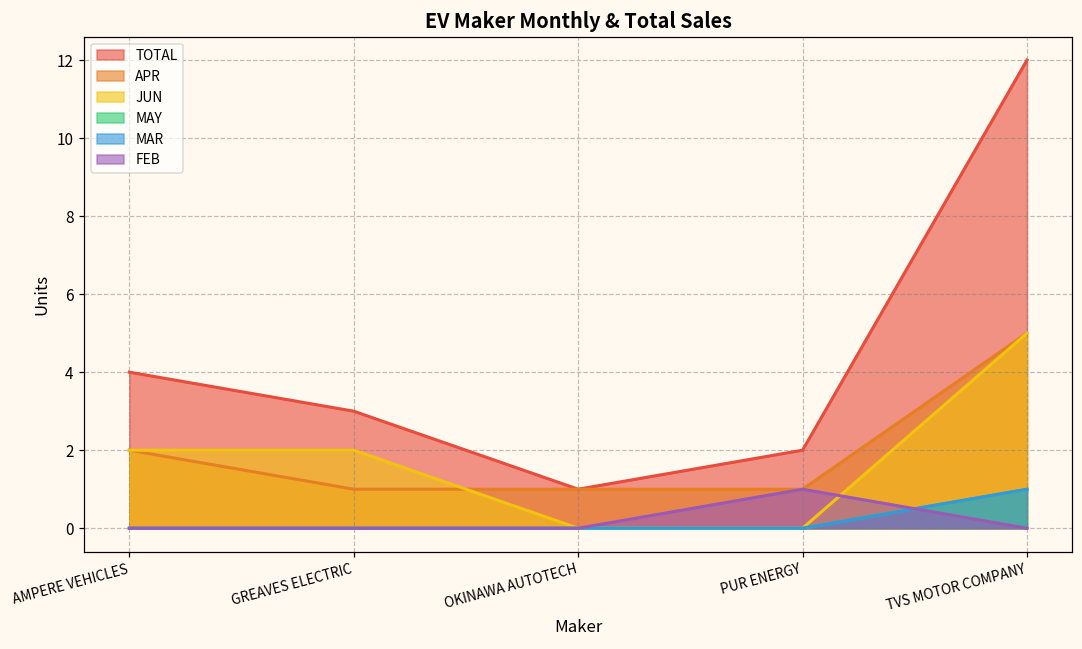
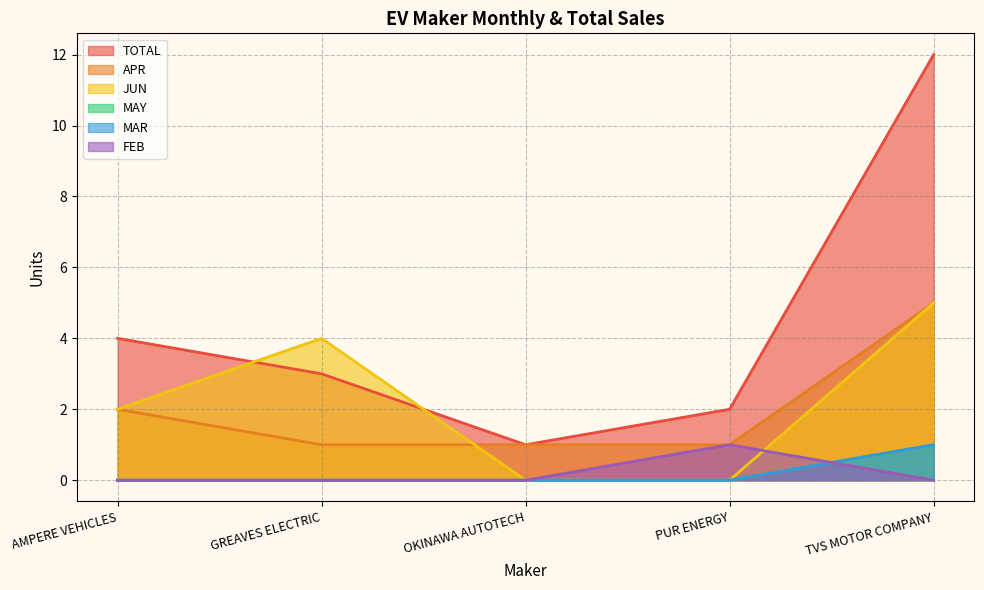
JUN, GREAVES ELECTRIC: 2 -> 4
